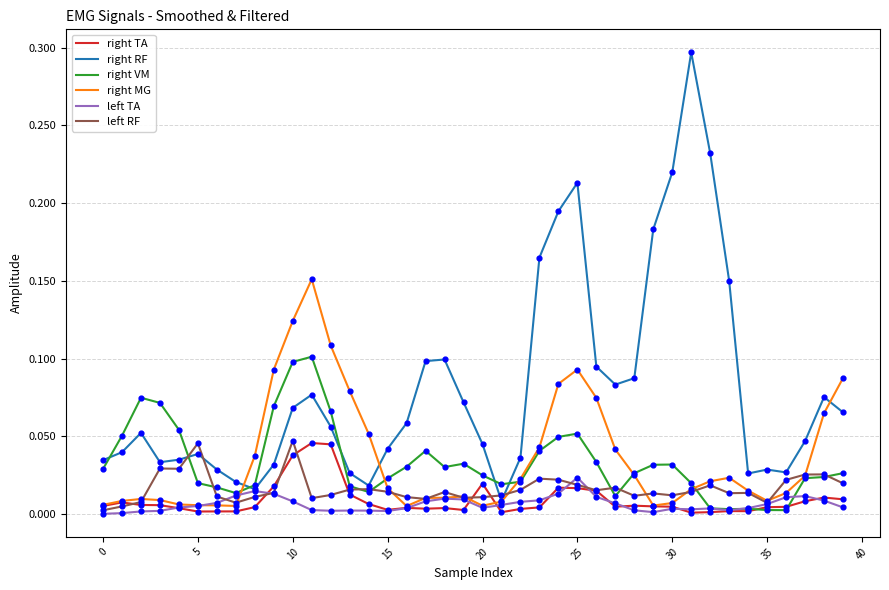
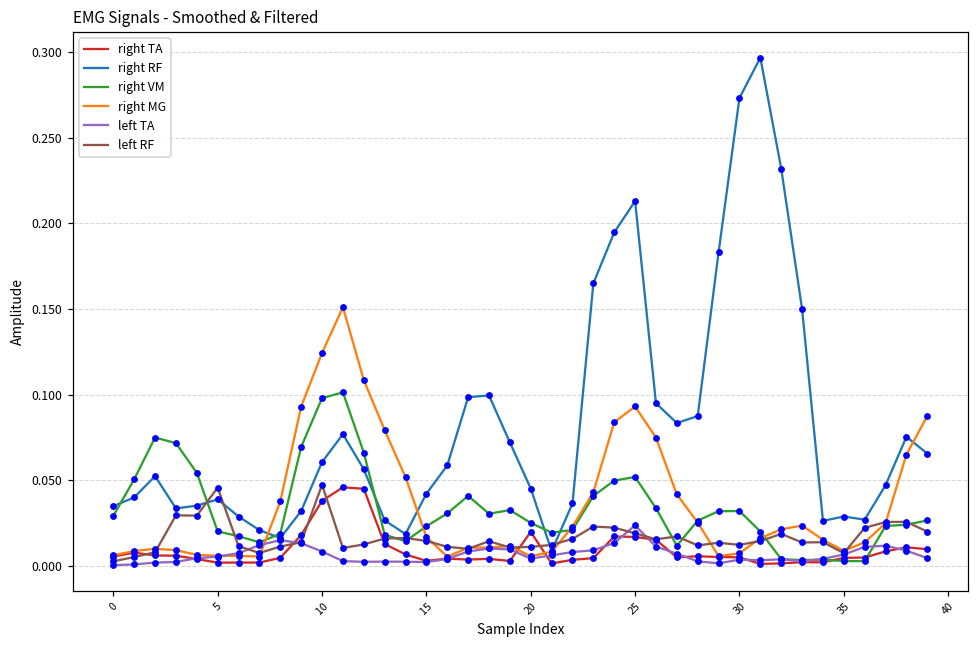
right RF, 10: 0.068 -> 0.061
right RF, 30: 0.220 -> 0.273
